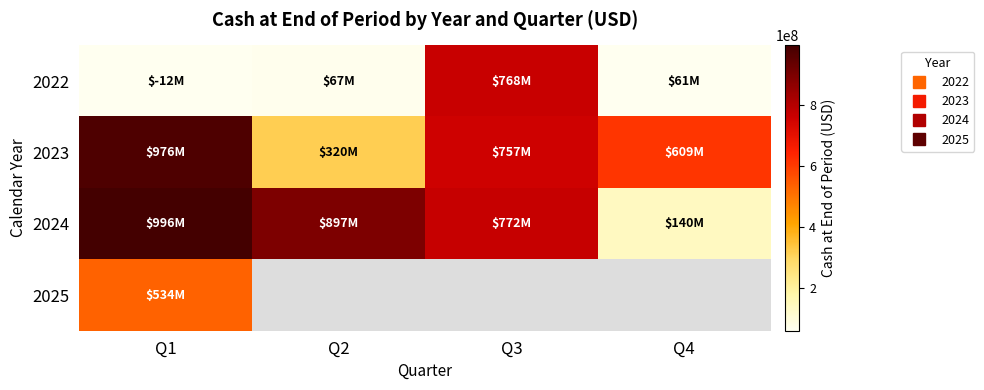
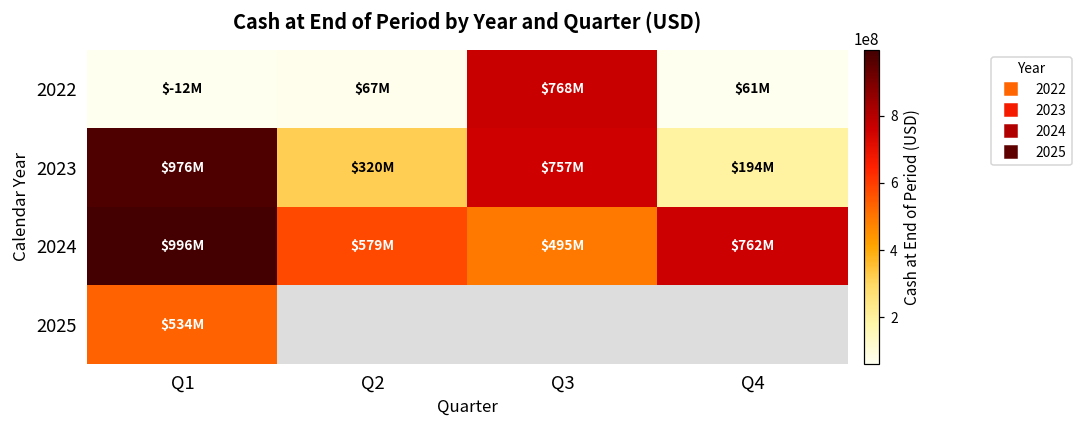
2023, Q4: $609M -> $194M
2024, Q2: $897M -> $579M
2024, Q3: $772M -> $495M
2024, Q4: $140M -> $762M
